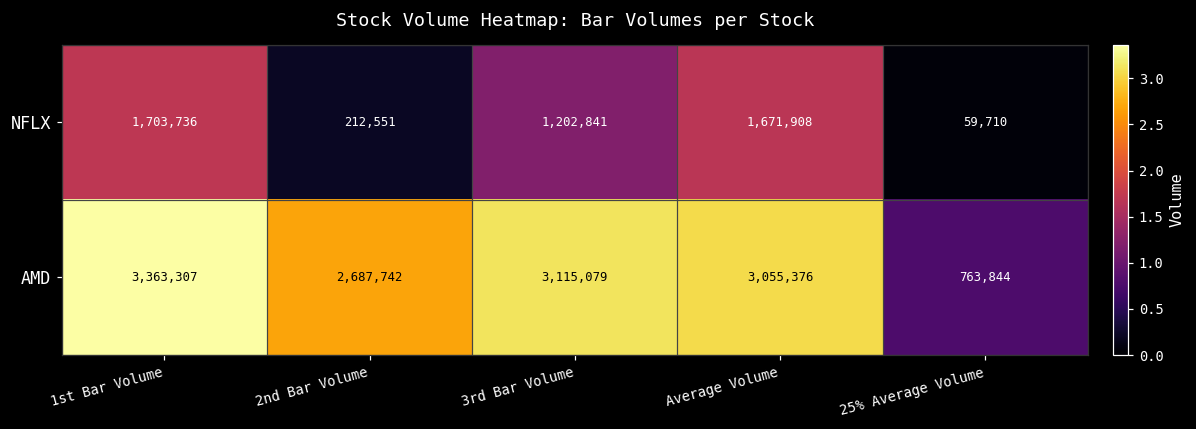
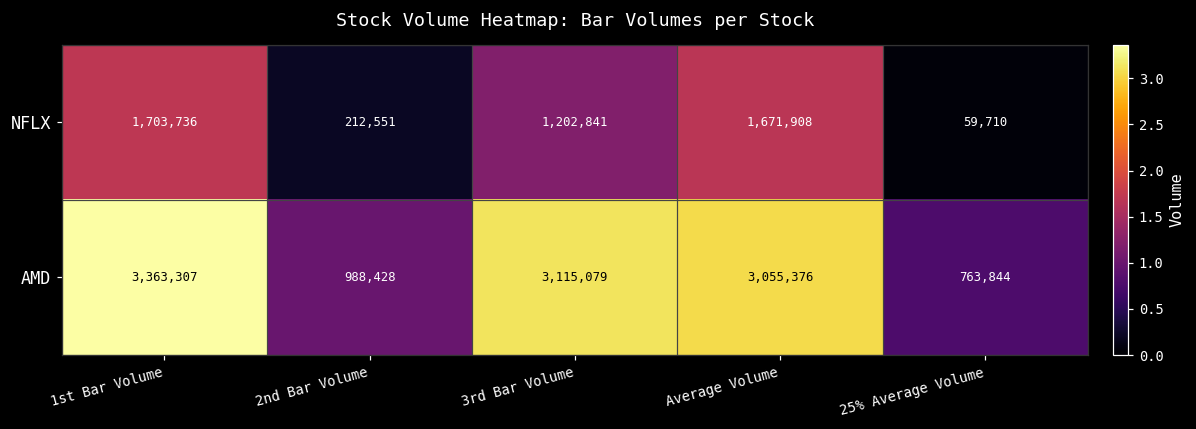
AMD, 2nd Bar Volume: 2,687,742 -> 988,428
